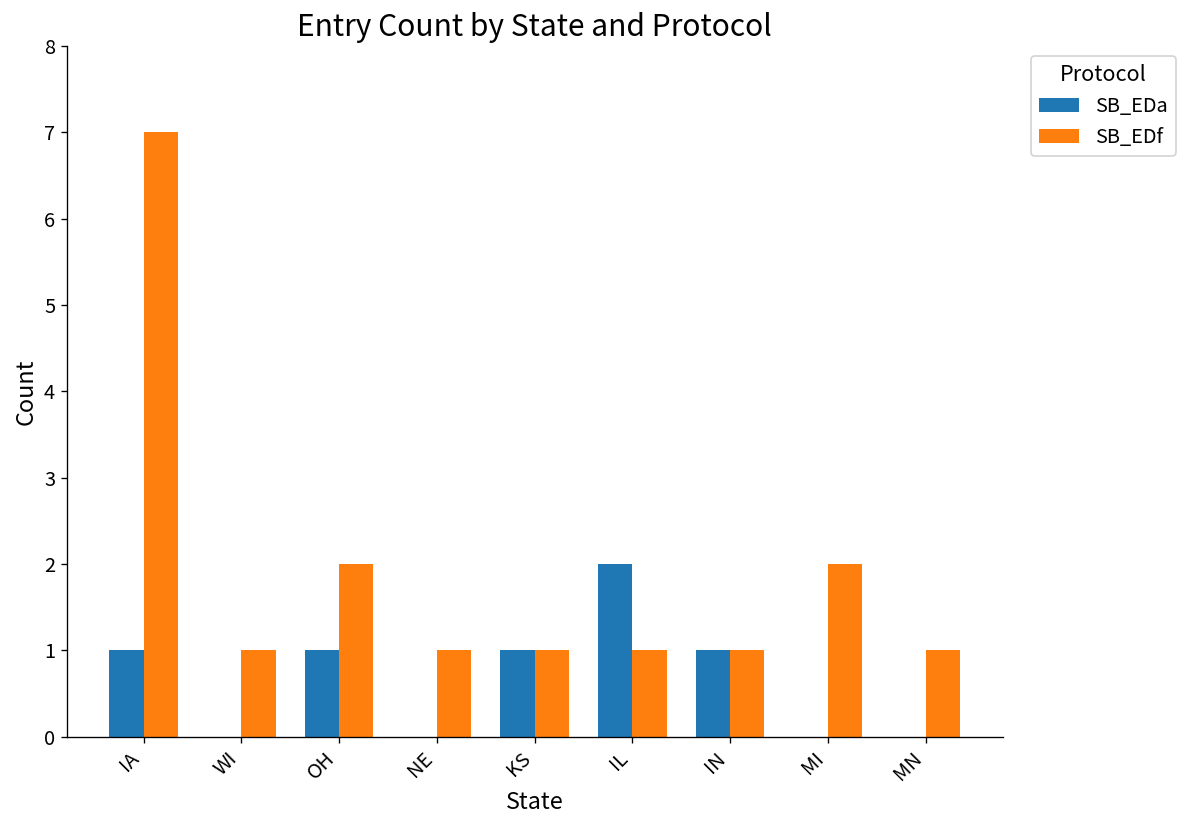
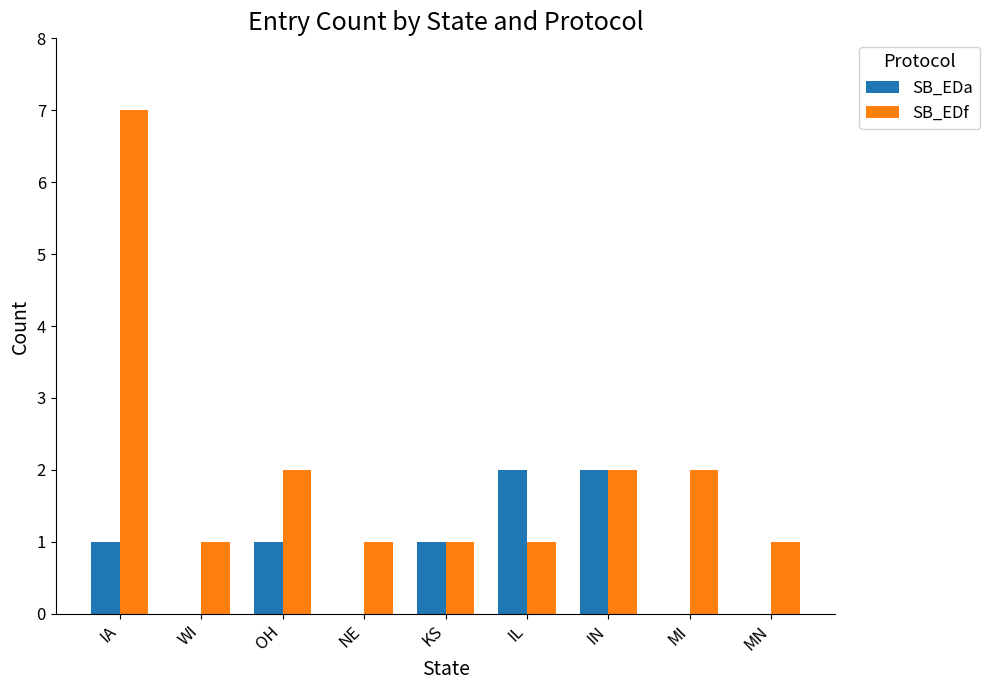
SB_EDa, IN: 1 -> 2
SB_EDf, IN: 1 -> 2
